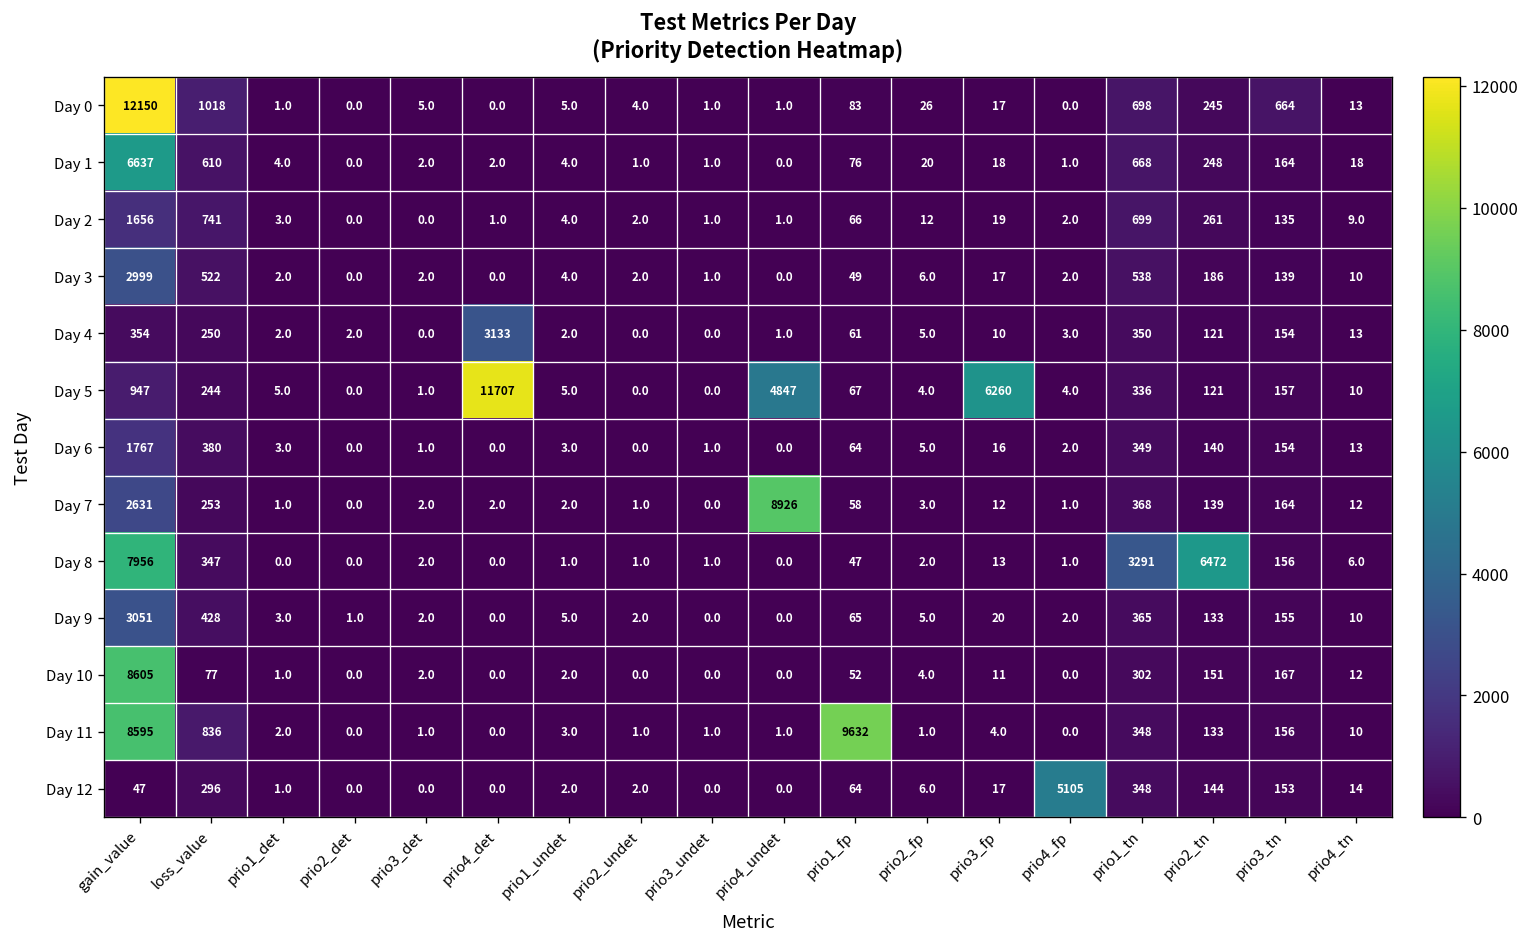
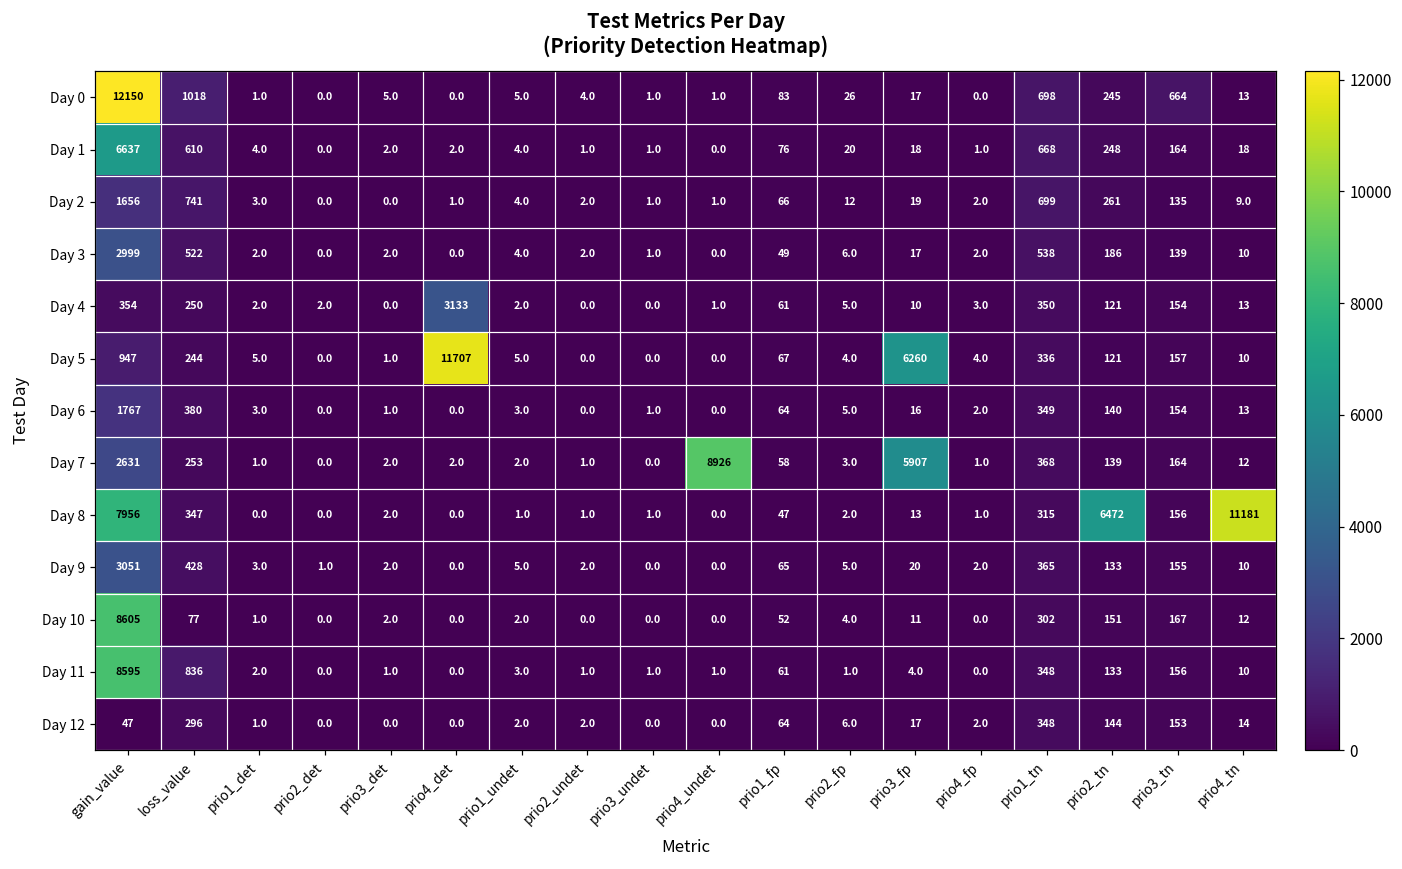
Day 5, prio4_undet: 4847 -> 0.0
Day 7, prio3_fp: 12 -> 5907
Day 8, prio1_tn: 3291 -> 315
Day 8, prio4_tn: 6.0 -> 11181
Day 11, prio1_fp: 9632 -> 61
Day 12, prio4_fp: 5105 -> 2.0
